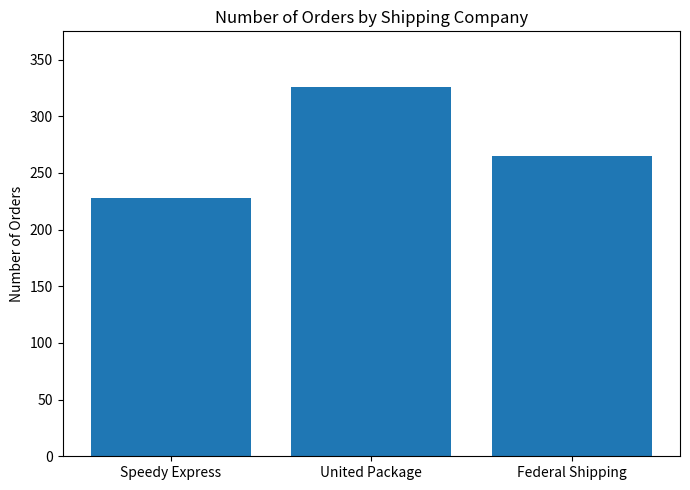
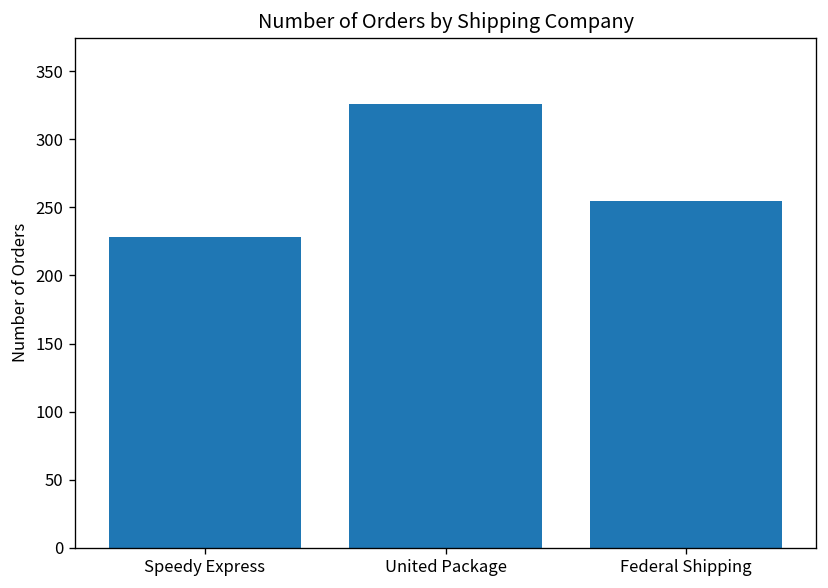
Federal Shipping: 265 -> 255
